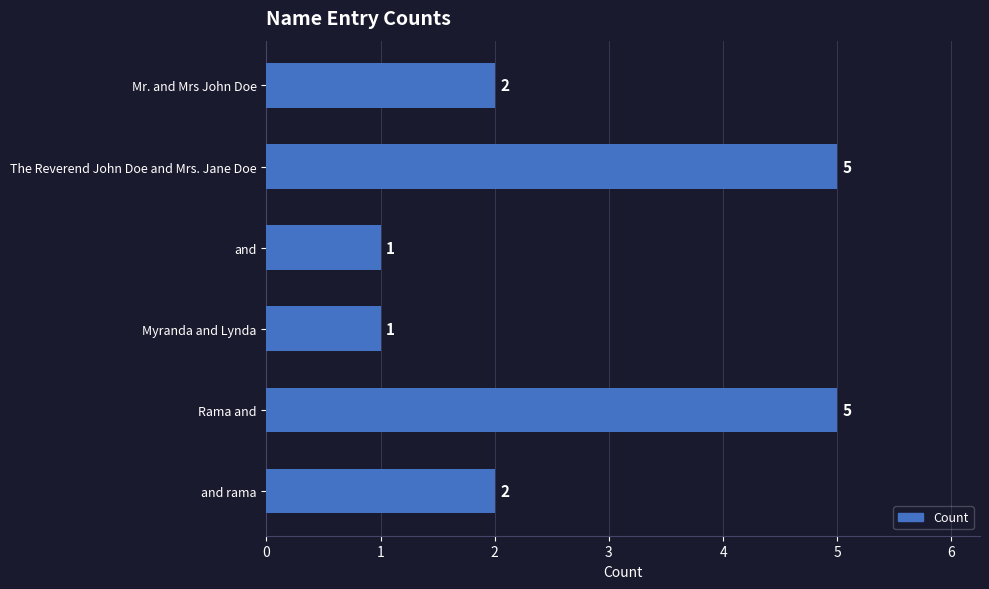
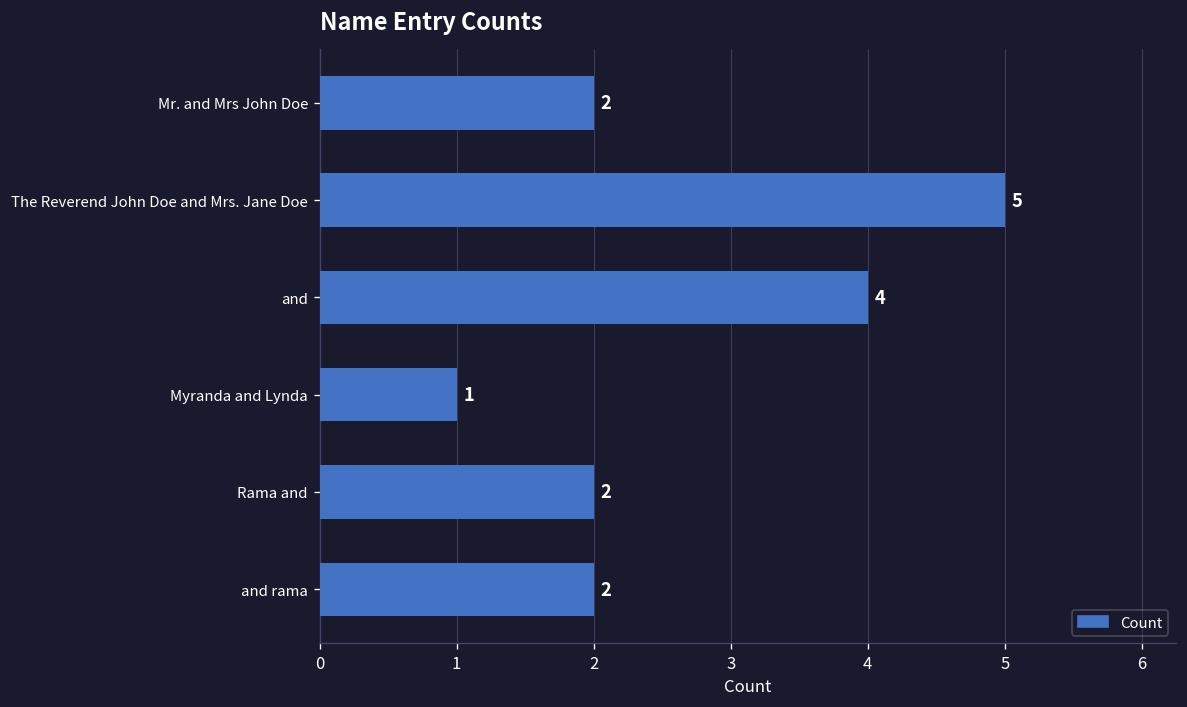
and: 1 -> 4
Rama and: 5 -> 2
